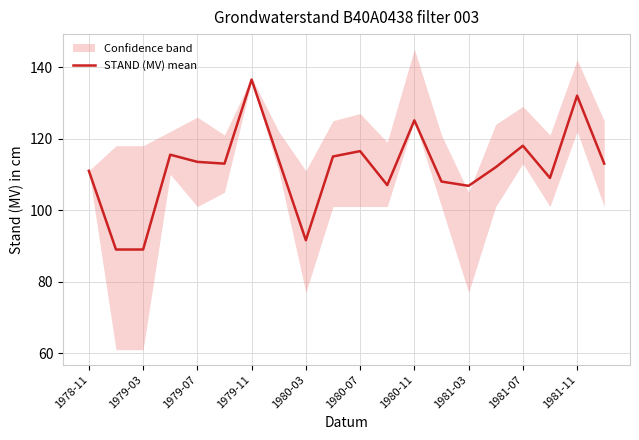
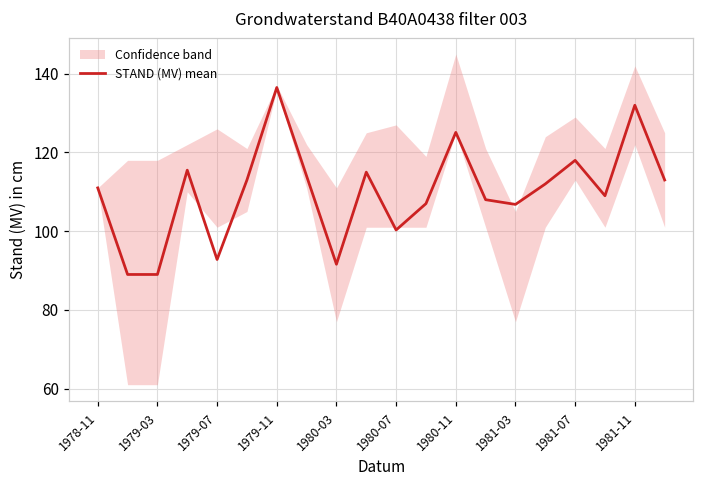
STAND (MV) mean, 1979-07: 114 -> 93
STAND (MV) mean, 1980-07: 117 -> 100
